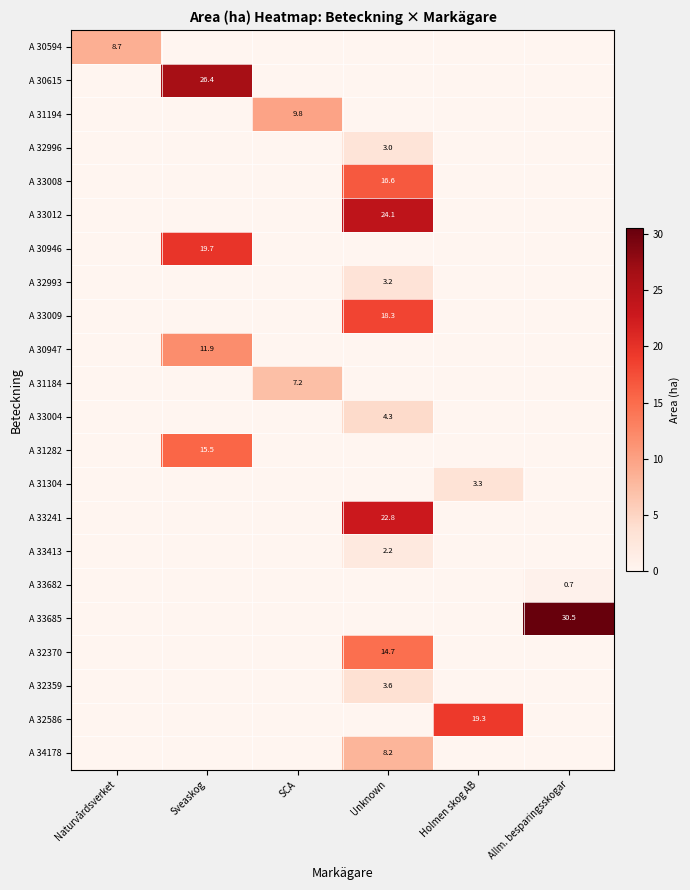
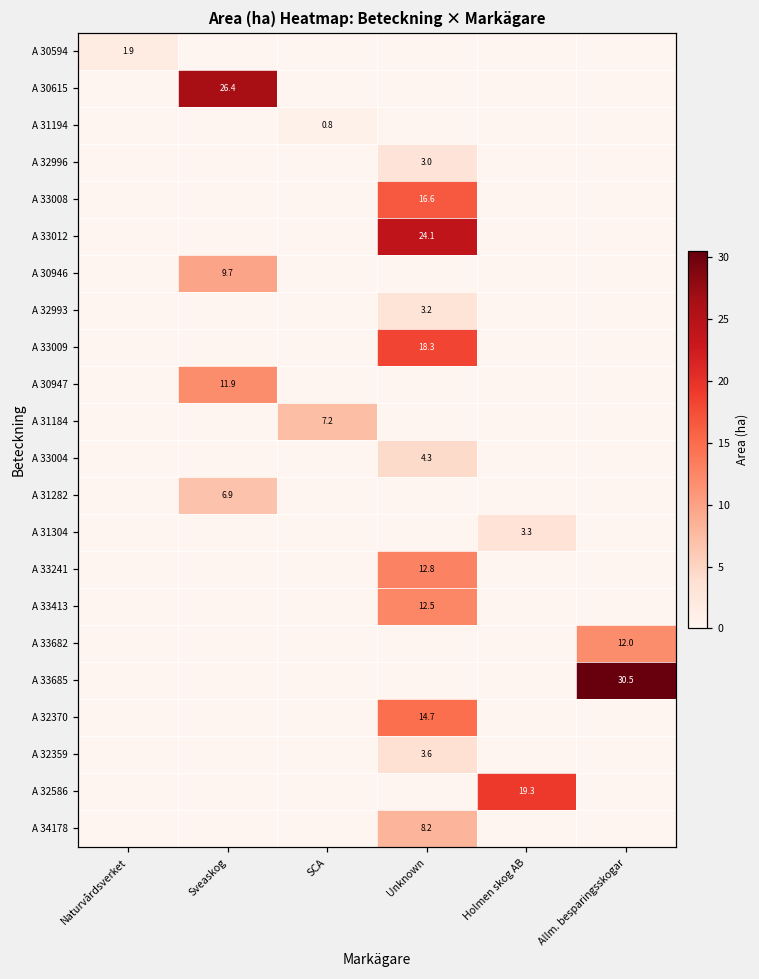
A 30594, Naturvårdsverket: 8.7 -> 1.9
A 31194, SCA: 9.8 -> 0.8
A 30946, Sveaskog: 19.7 -> 9.7
A 31282, Sveaskog: 15.5 -> 6.9
A 33241, Unknown: 22.8 -> 12.8
A 33413, Unknown: 2.2 -> 12.5
A 33682, Allm. besparingsskogar: 0.7 -> 12.0
